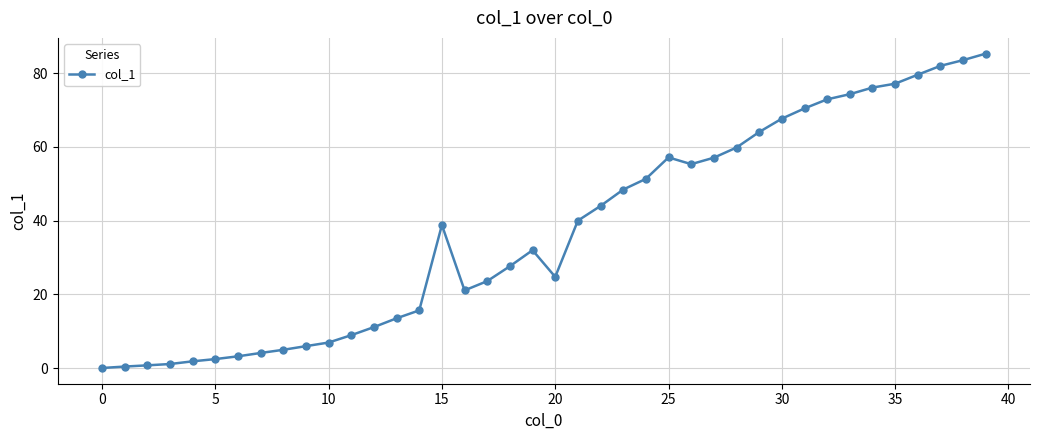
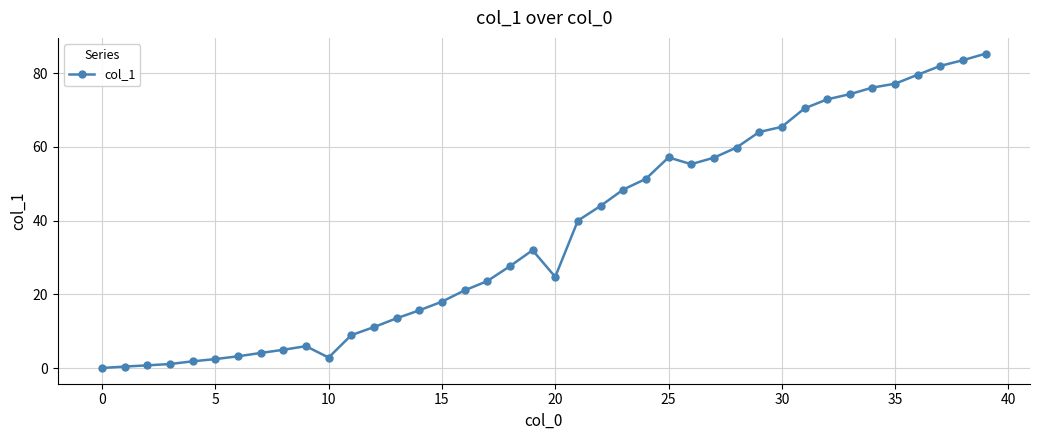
10: 7 -> 3
15: 39 -> 18
30: 68 -> 65
